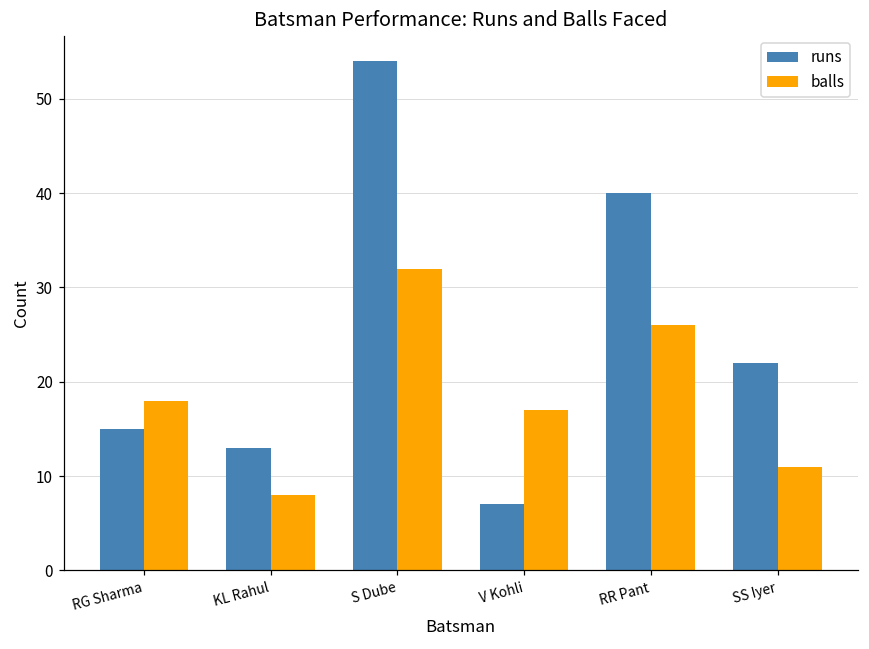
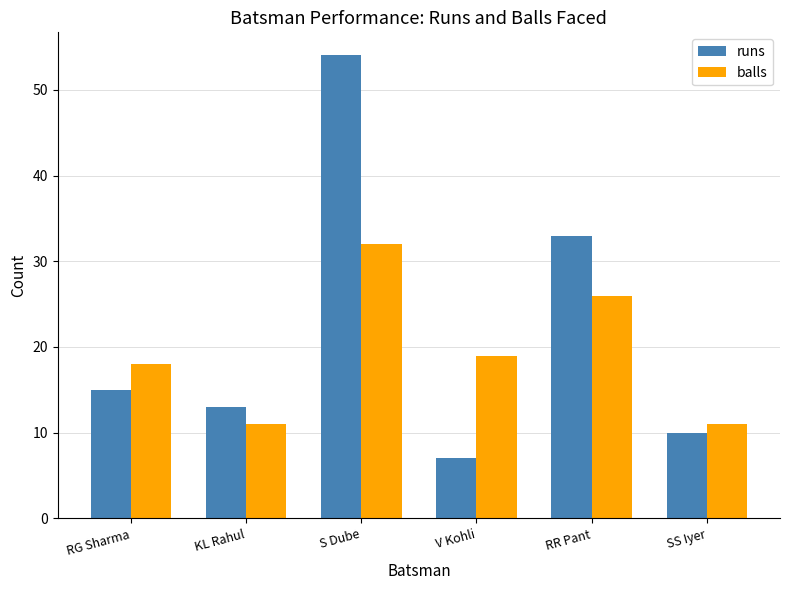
balls, KL Rahul: 8 -> 11
balls, V Kohli: 17 -> 19
runs, RR Pant: 40 -> 33
runs, SS Iyer: 22 -> 10
